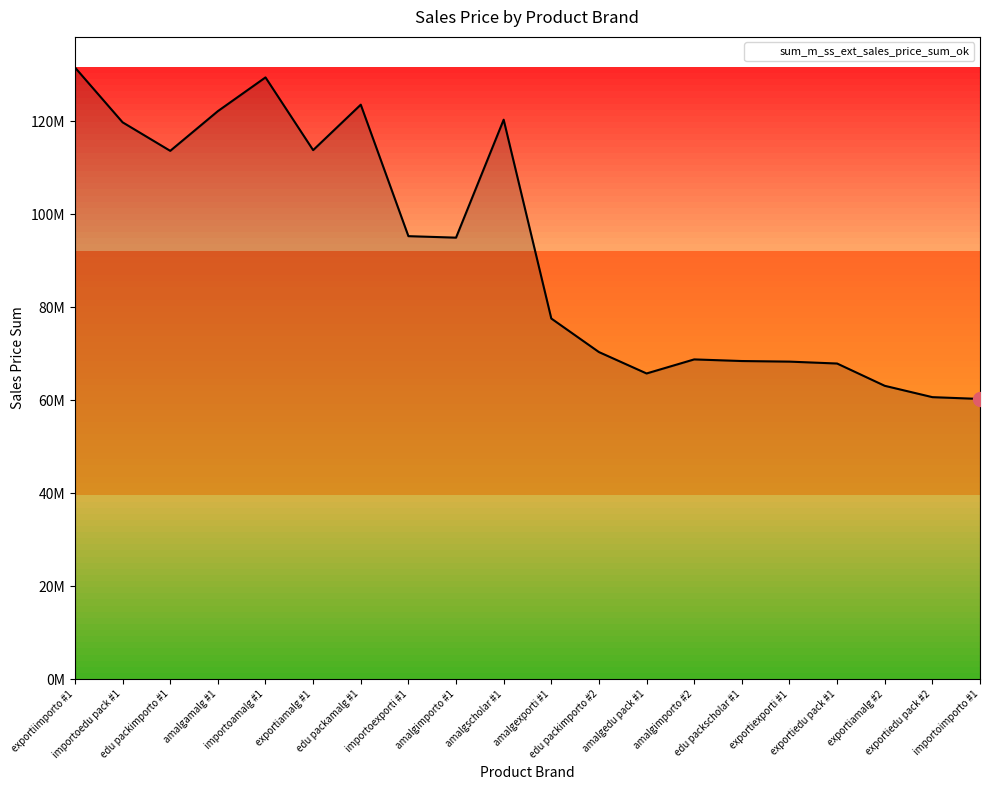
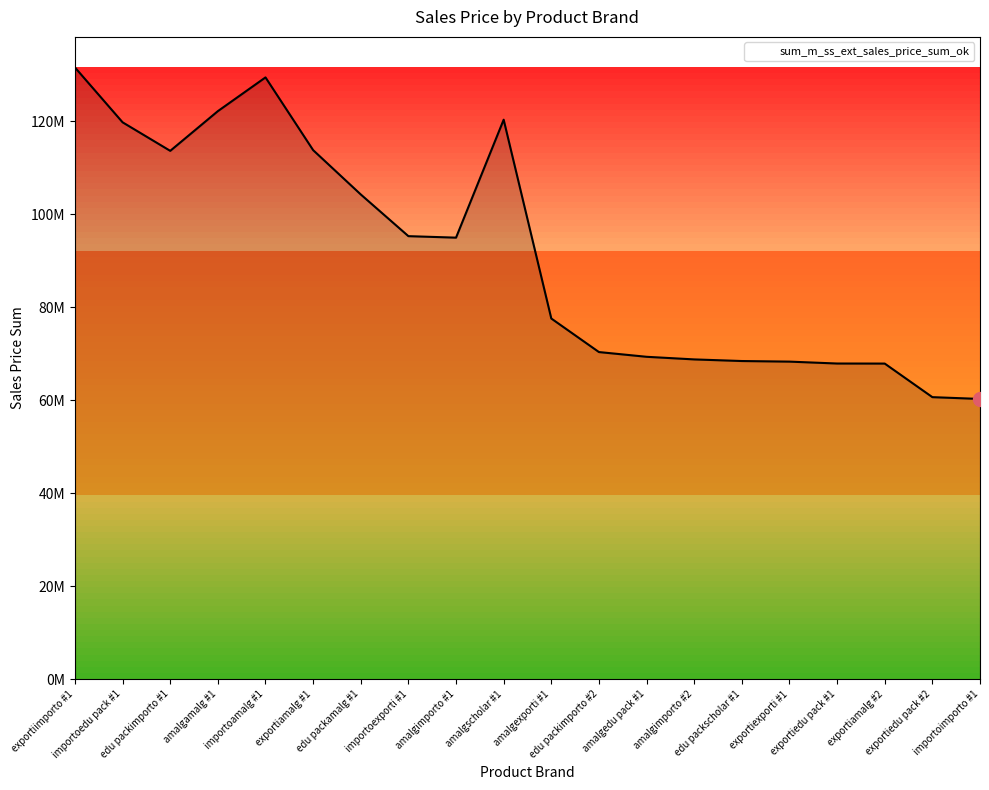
sum_m_ss_ext_sales_price_sum_ok, edu packamalg #1: 124000000 -> 104000000
sum_m_ss_ext_sales_price_sum_ok, amalgedu pack #1: 66000000 -> 69000000
sum_m_ss_ext_sales_price_sum_ok, exportiamalg #2: 63000000 -> 68000000
